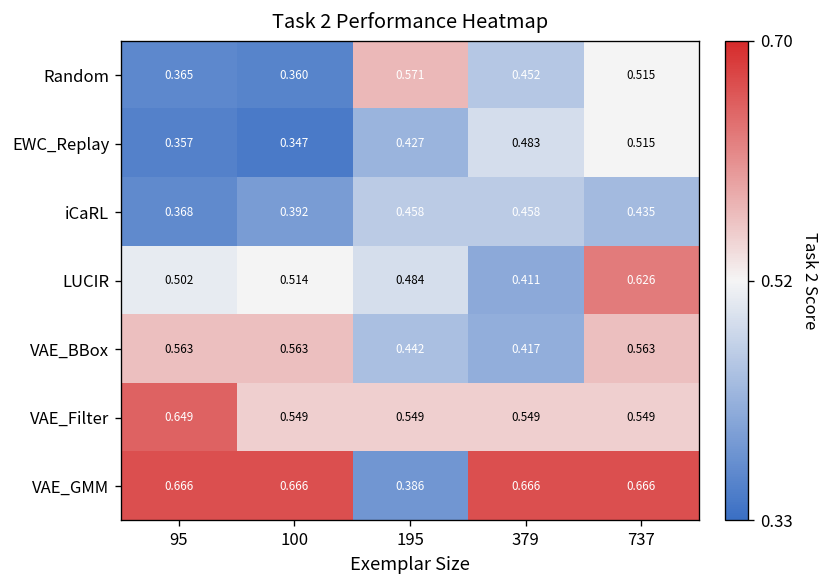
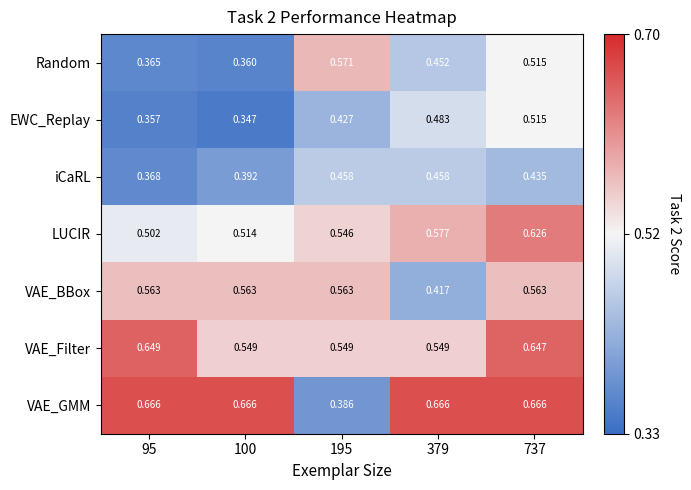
LUCIR, 195: 0.484 -> 0.546
LUCIR, 379: 0.411 -> 0.577
VAE_BBox, 195: 0.442 -> 0.563
VAE_Filter, 737: 0.549 -> 0.647
